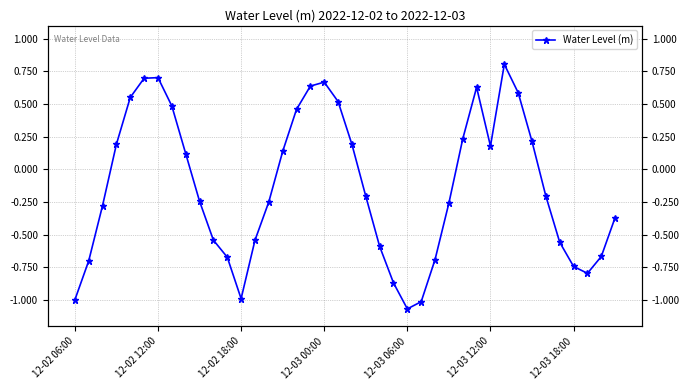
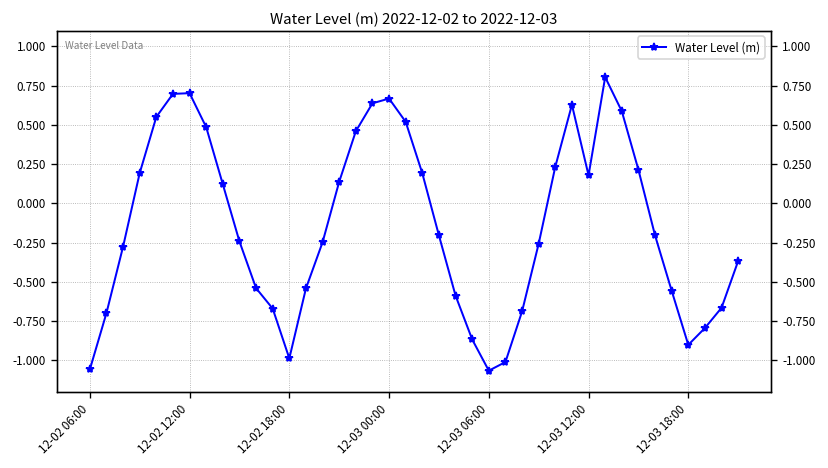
12-02 06:00: -1.00 -> -1.06
12-03 18:00: -0.74 -> -0.90
